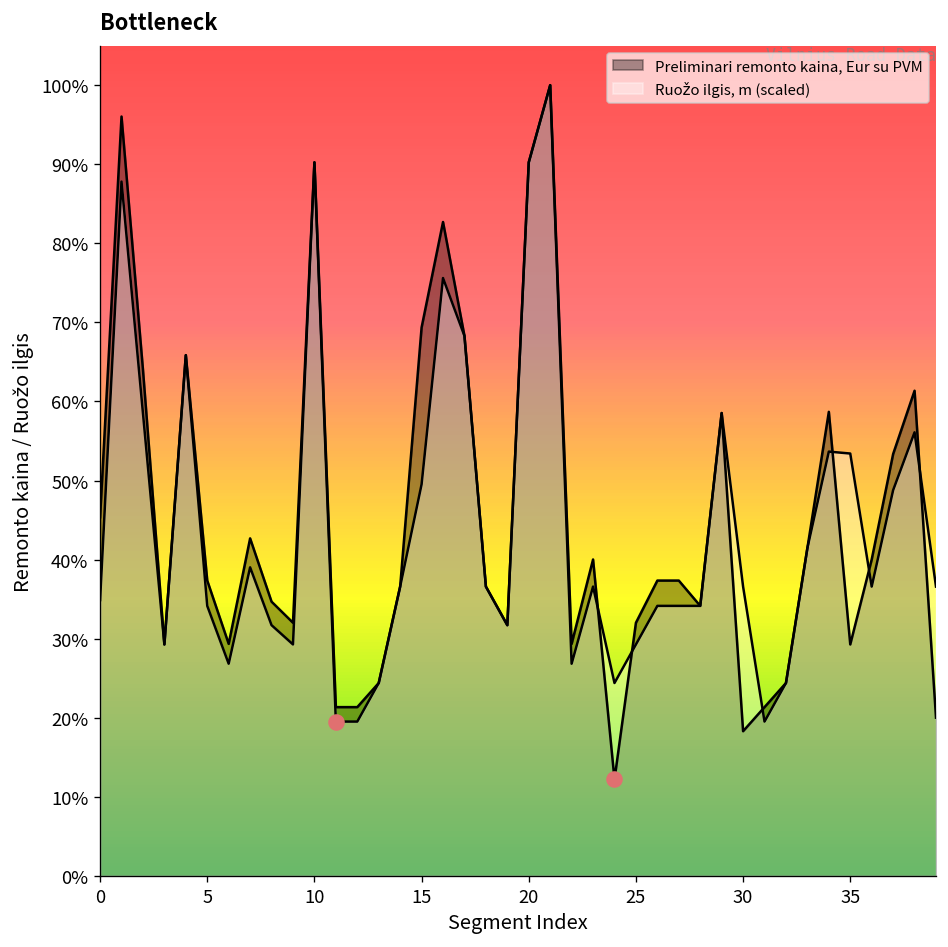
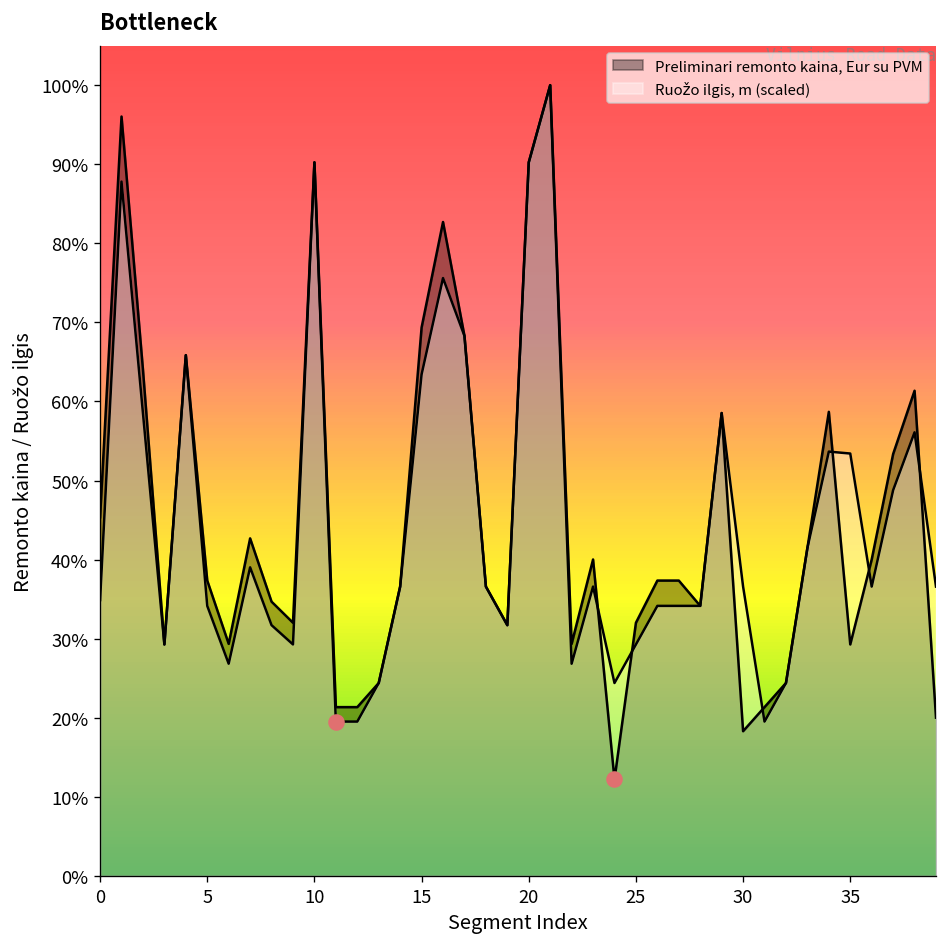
Ruožo ilgis, m (scaled), 15: 50% -> 63%
